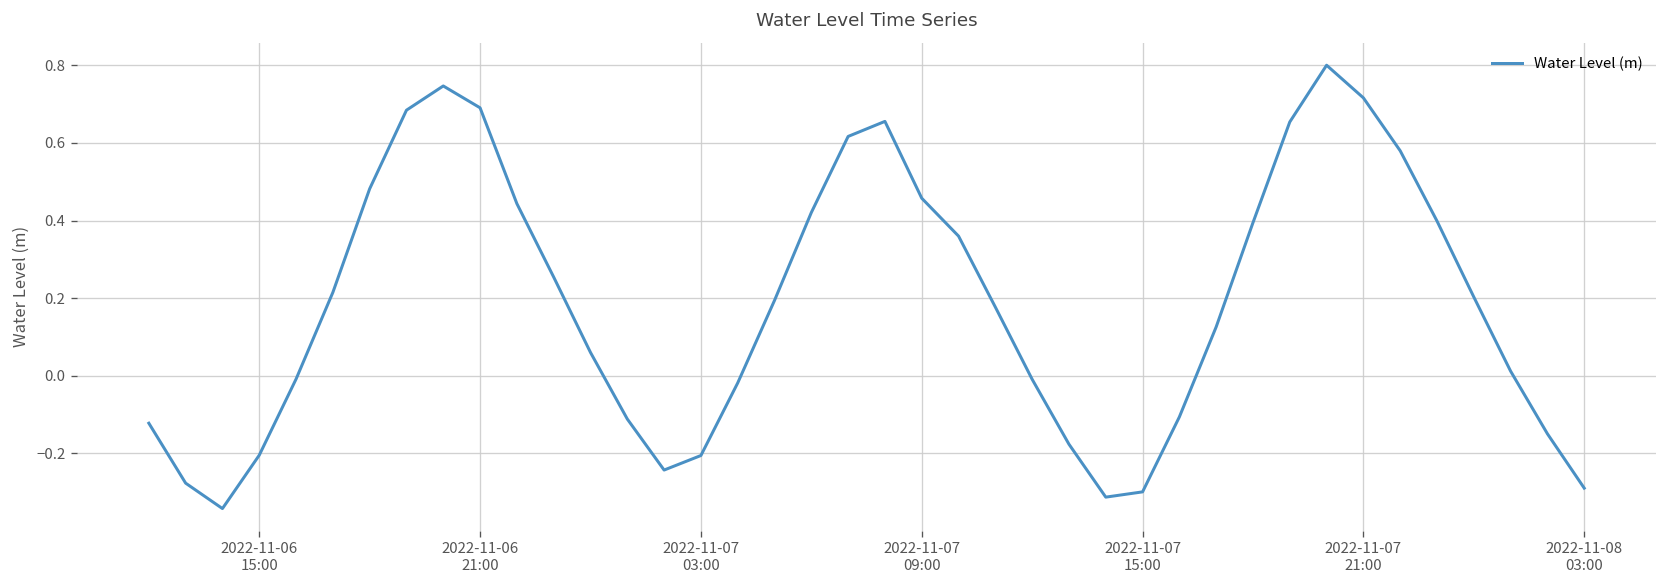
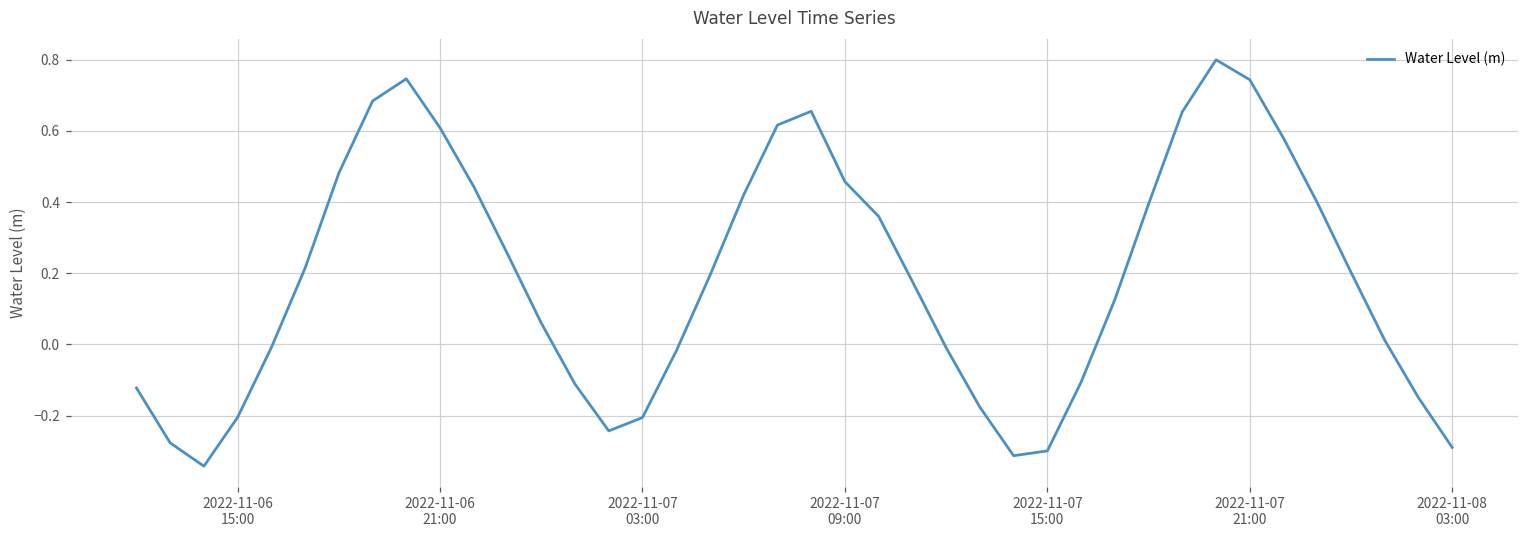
2022-11-06 21:00: 0.69 -> 0.61
2022-11-07 21:00: 0.72 -> 0.74
